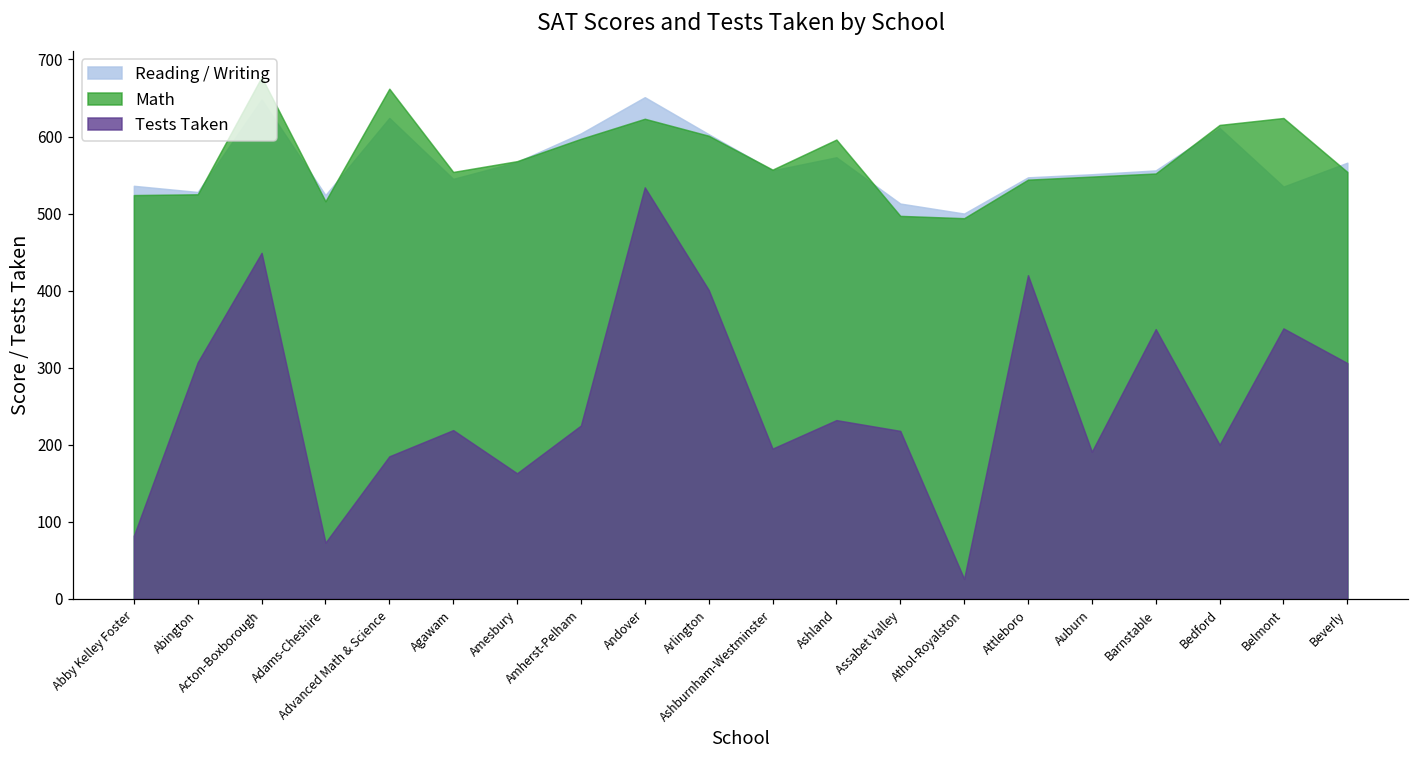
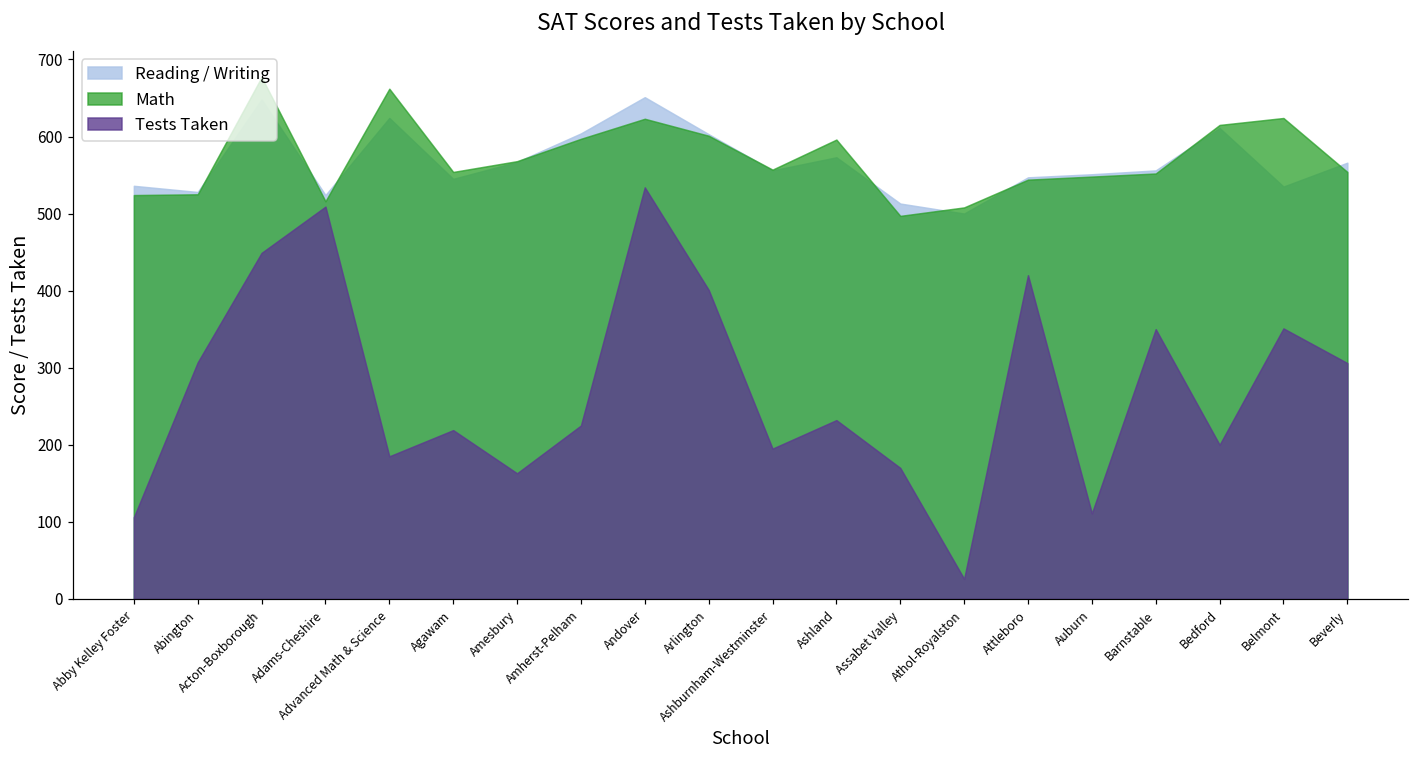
Tests Taken, Abby Kelley Foster: 80 -> 110
Tests Taken, Adams-Cheshire: 70 -> 510
Tests Taken, Assabet Valley: 220 -> 170
Math, Athol-Royalston: 490 -> 510
Tests Taken, Auburn: 190 -> 110
